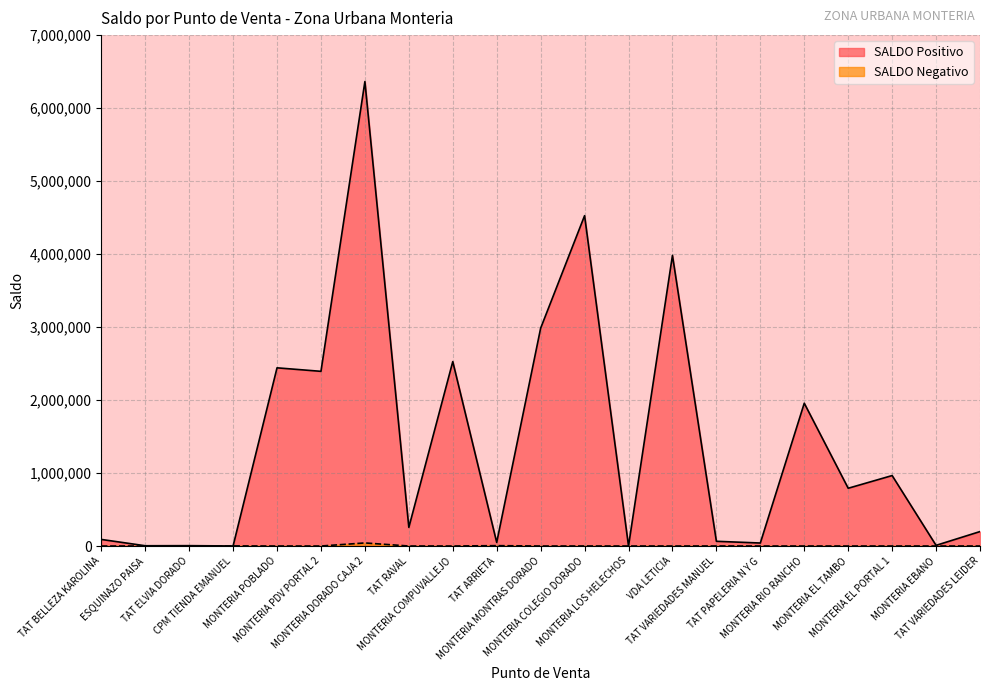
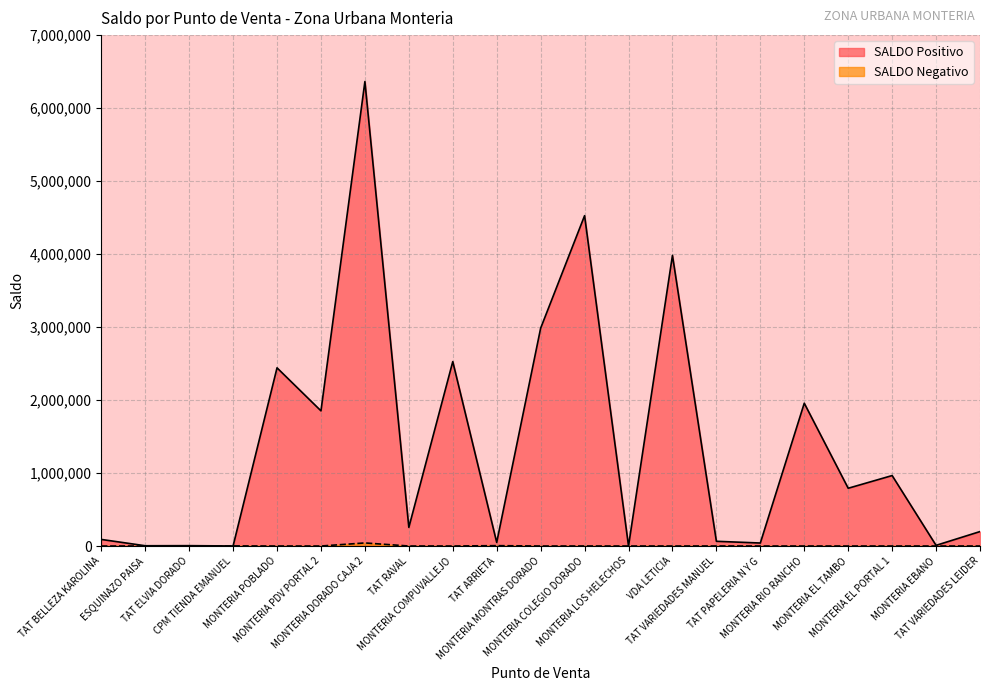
SALDO Positivo, MONTERIA PDV PORTAL 2: 2,400,000 -> 1,900,000
